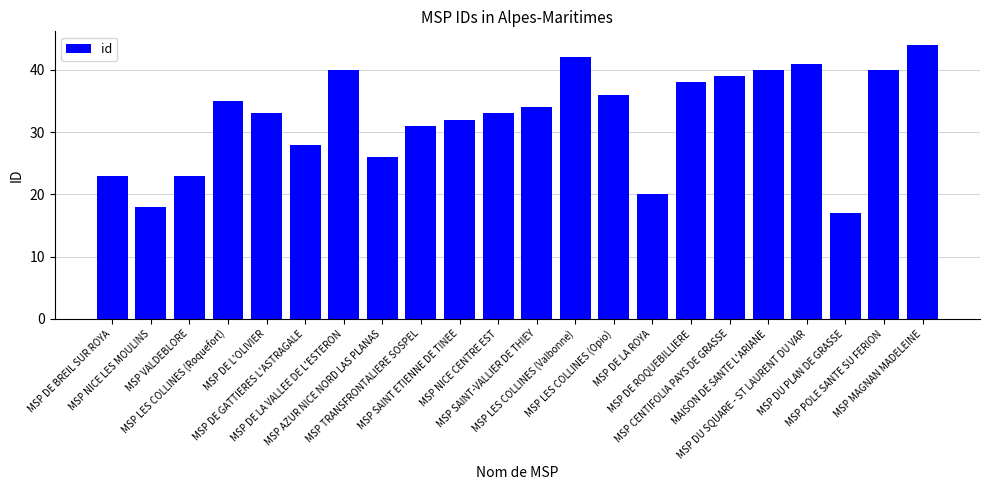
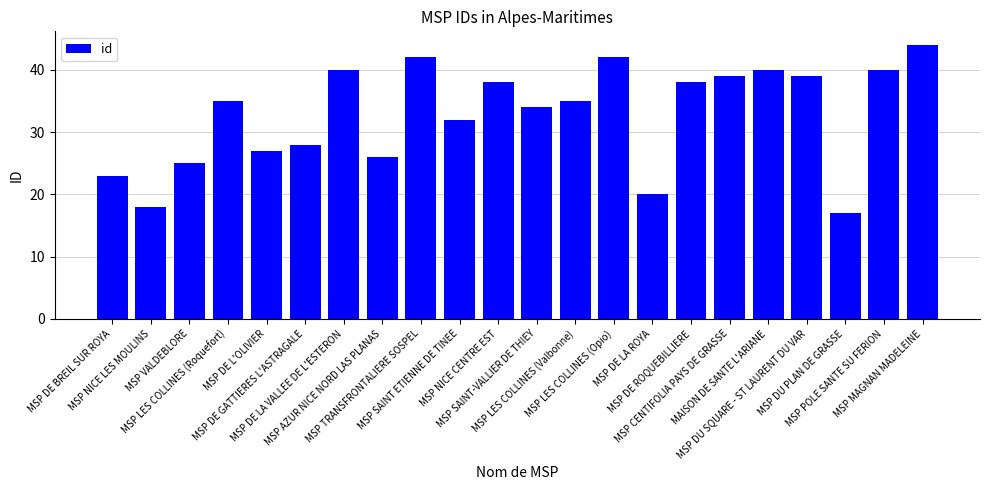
MSP VALDEBLORE: 23 -> 25
MSP DE L'OLIVIER: 33 -> 27
MSP TRANSFRONTALIERE SOSPEL: 31 -> 42
MSP NICE CENTRE EST: 33 -> 38
MSP LES COLLINES (Valbonne): 42 -> 35
MSP LES COLLINES (Opio): 36 -> 42
MSP DU SQUARE - ST LAURENT DU VAR: 41 -> 39
